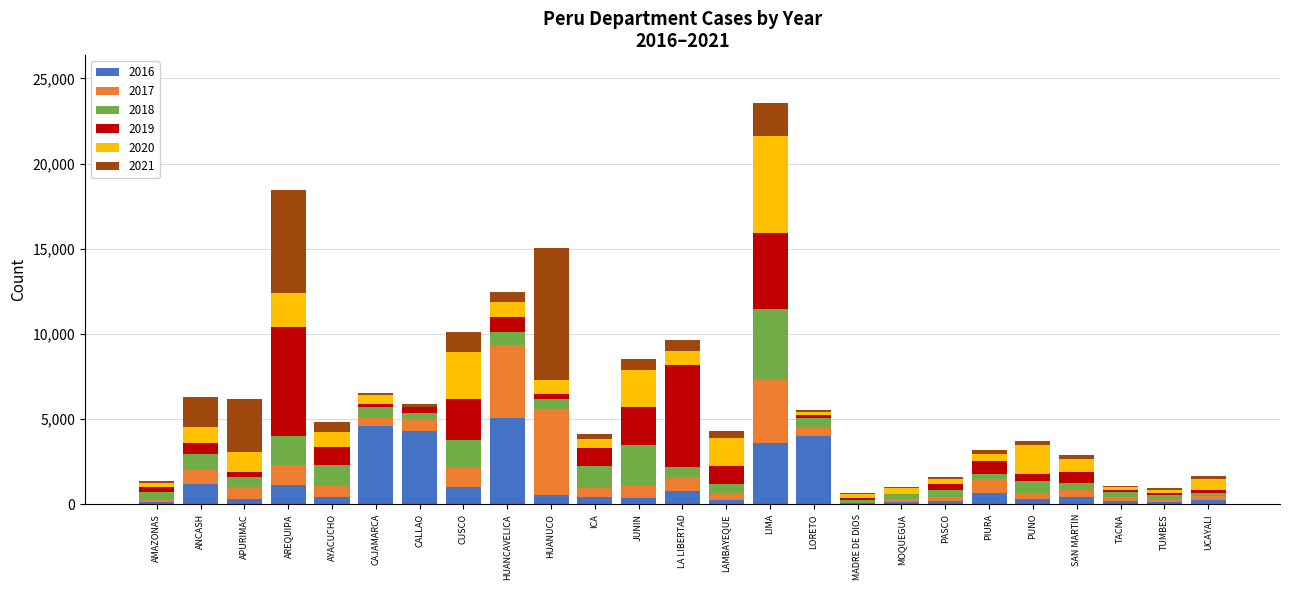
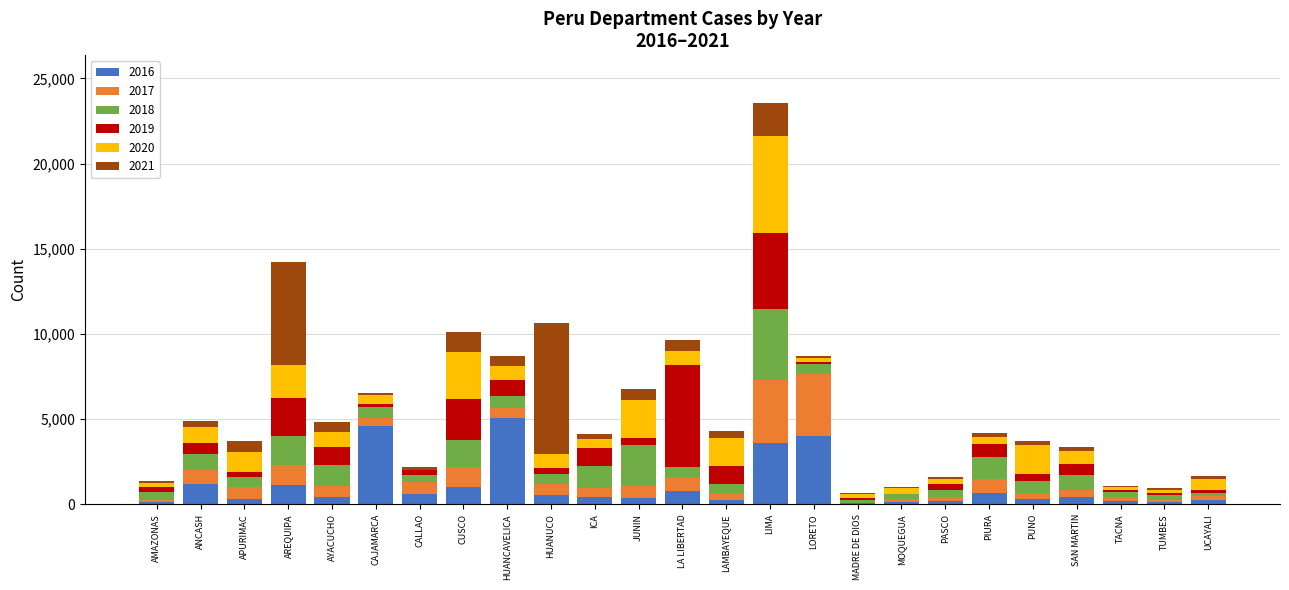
2021, ANCASH: 1,800 -> 400
2021, APURIMAC: 3,100 -> 600
2019, AREQUIPA: 6,400 -> 2,200
2016, CALLAO: 4,300 -> 600
2017, HUANCAVELICA: 4,300 -> 600
2017, HUANUCO: 5,000 -> 600
2019, JUNIN: 2,200 -> 400
2017, LORETO: 500 -> 3,700
2018, PIURA: 300 -> 1,300
2018, SAN MARTIN: 400 -> 900
